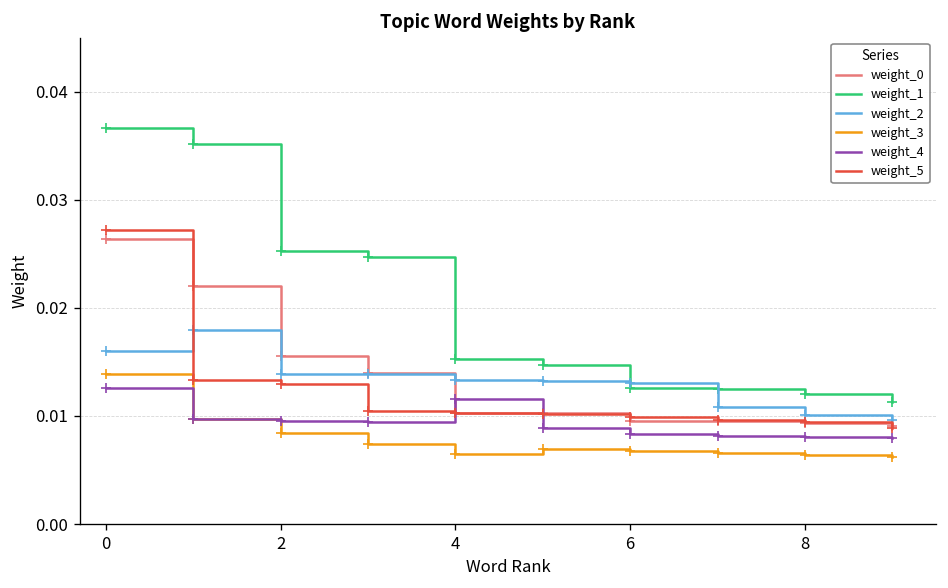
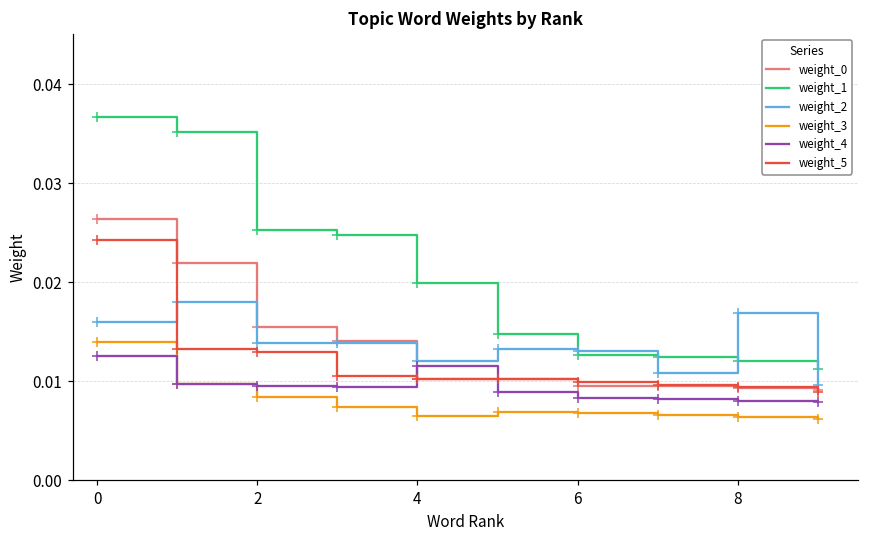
weight_5, 0: 0.027 -> 0.024
weight_1, 4: 0.015 -> 0.020
weight_2, 4: 0.013 -> 0.012
weight_2, 8: 0.010 -> 0.017
